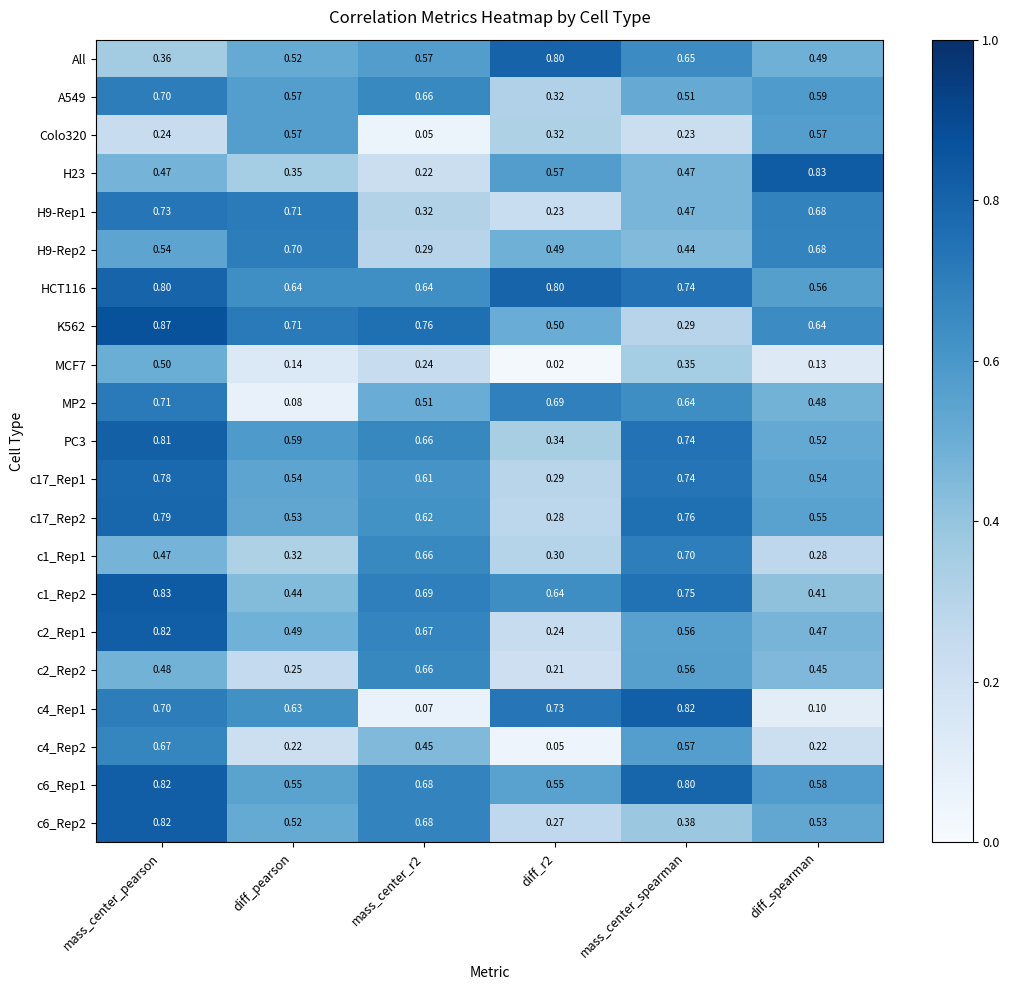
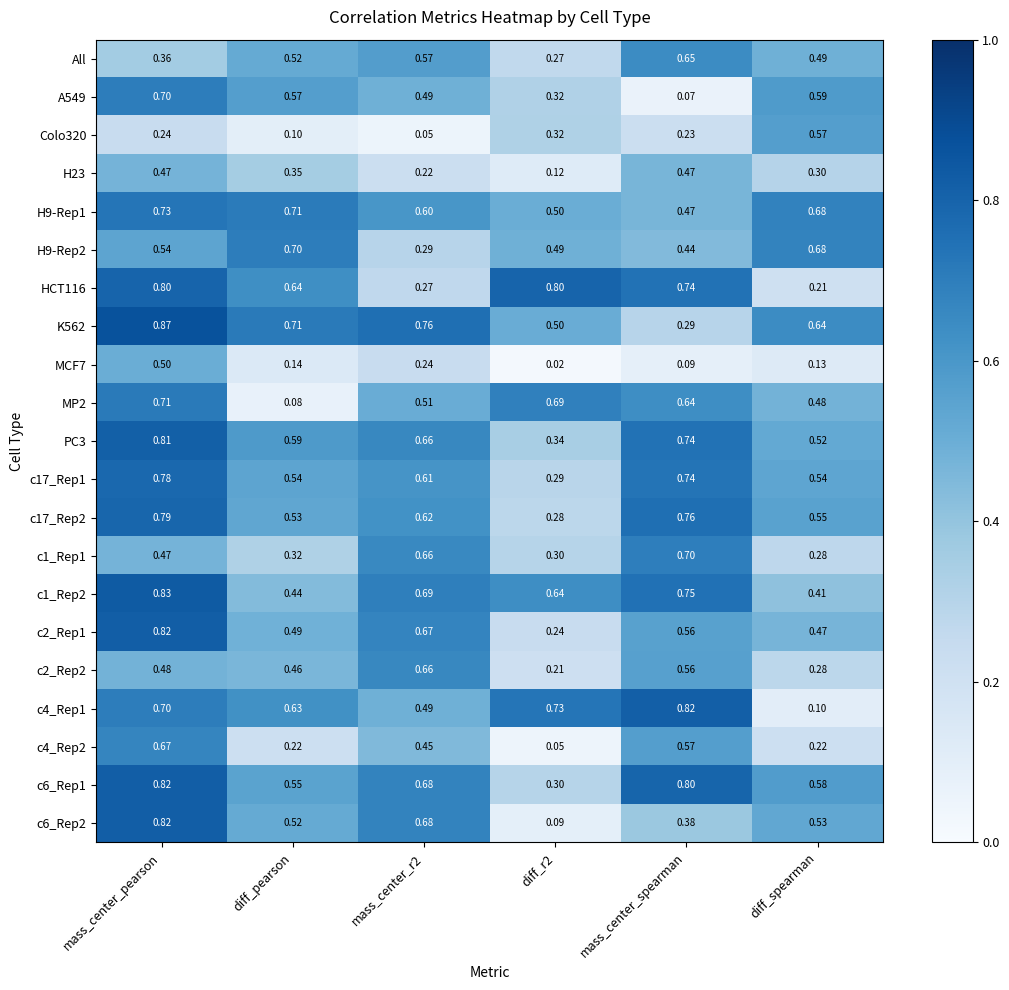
All, diff_r2: 0.80 -> 0.27
A549, mass_center_r2: 0.66 -> 0.49
A549, mass_center_spearman: 0.51 -> 0.07
Colo320, diff_pearson: 0.57 -> 0.10
H23, diff_r2: 0.57 -> 0.12
H23, diff_spearman: 0.83 -> 0.30
H9-Rep1, mass_center_r2: 0.32 -> 0.60
H9-Rep1, diff_r2: 0.23 -> 0.50
HCT116, mass_center_r2: 0.64 -> 0.27
HCT116, diff_spearman: 0.56 -> 0.21
MCF7, mass_center_spearman: 0.35 -> 0.09
c2_Rep2, diff_pearson: 0.25 -> 0.46
c2_Rep2, diff_spearman: 0.45 -> 0.28
c4_Rep1, mass_center_r2: 0.07 -> 0.49
c6_Rep1, diff_r2: 0.55 -> 0.30
c6_Rep2, diff_r2: 0.27 -> 0.09
